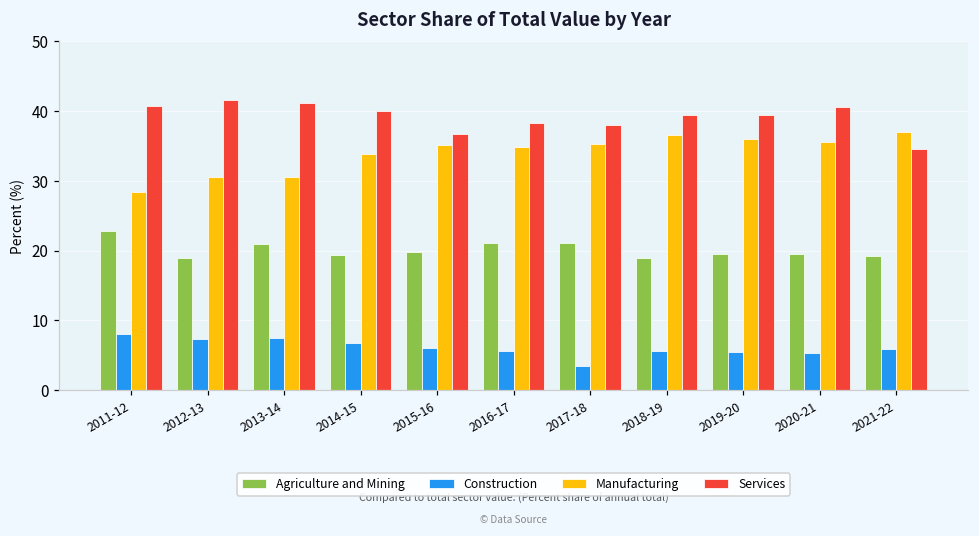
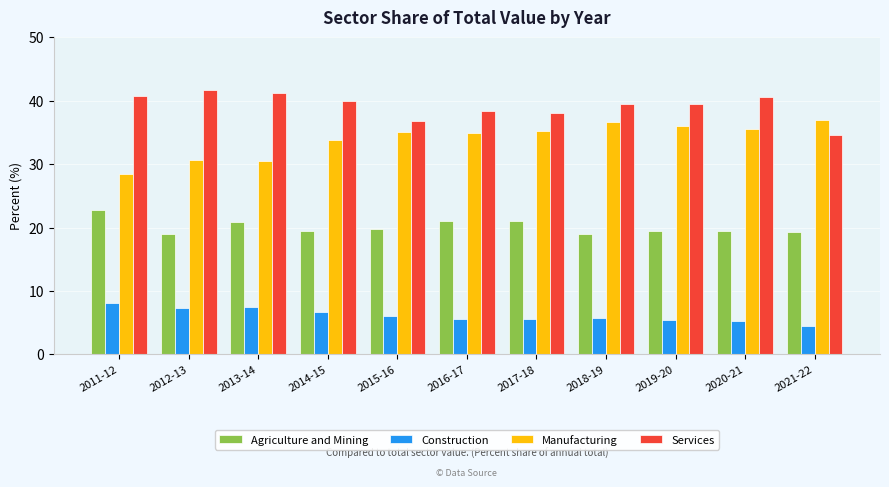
Construction, 2017-18: 3 -> 6
Construction, 2021-22: 6 -> 5
